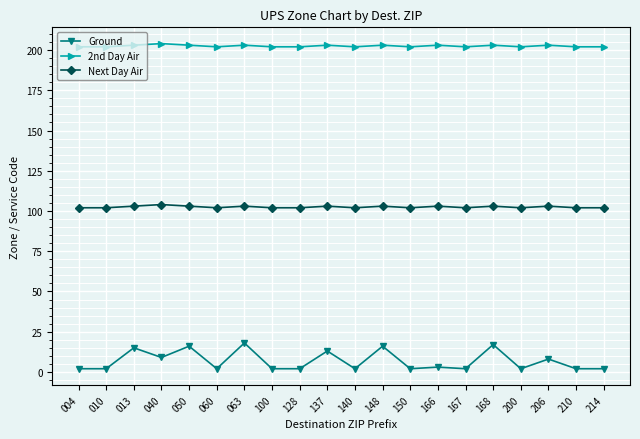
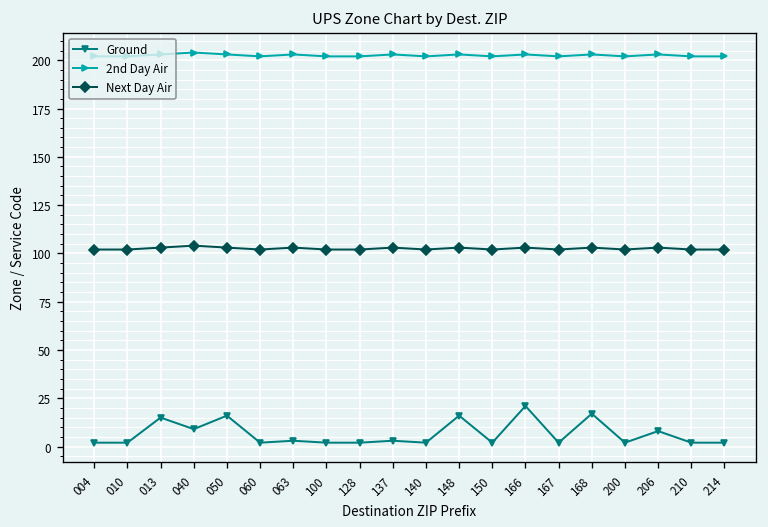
Ground, 063: 18 -> 3
Ground, 137: 13 -> 3
Ground, 166: 3 -> 21
